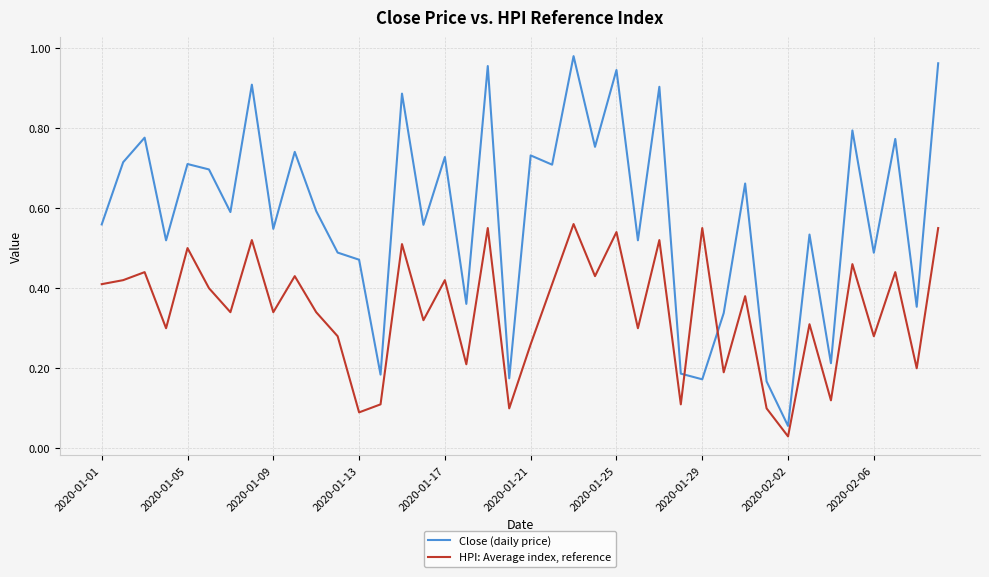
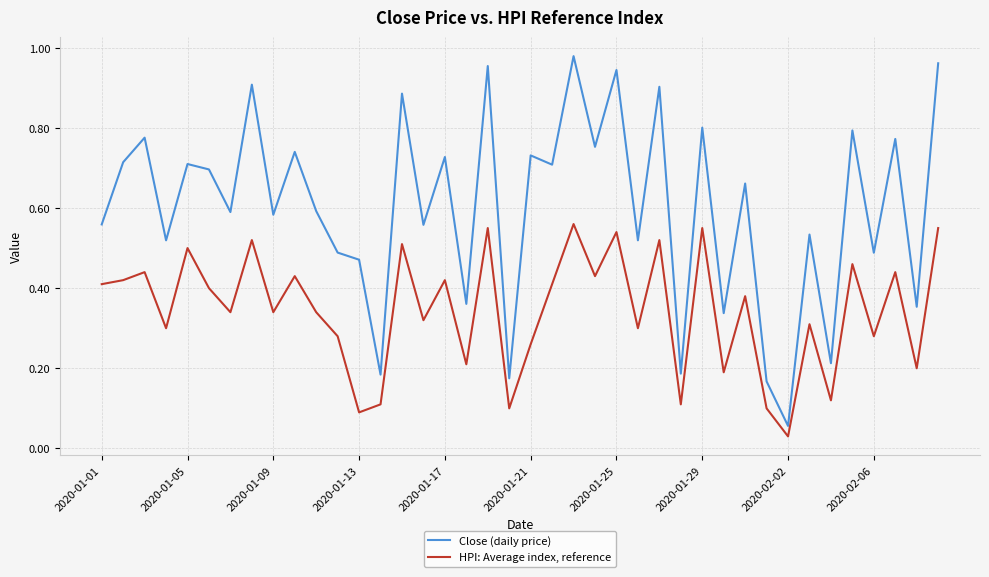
Close (daily price), 2020-01-09: 0.55 -> 0.58
Close (daily price), 2020-01-29: 0.17 -> 0.80
